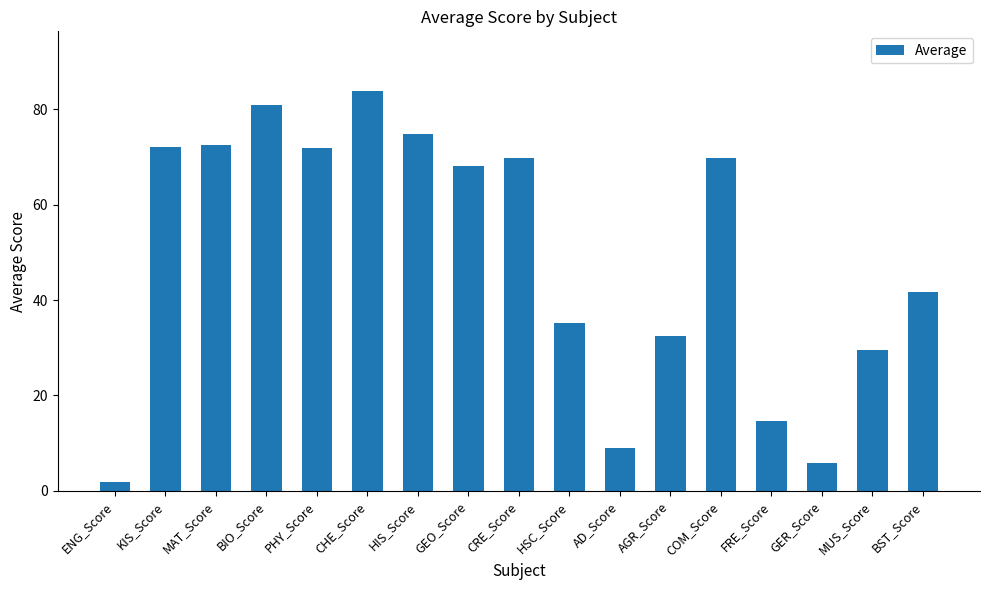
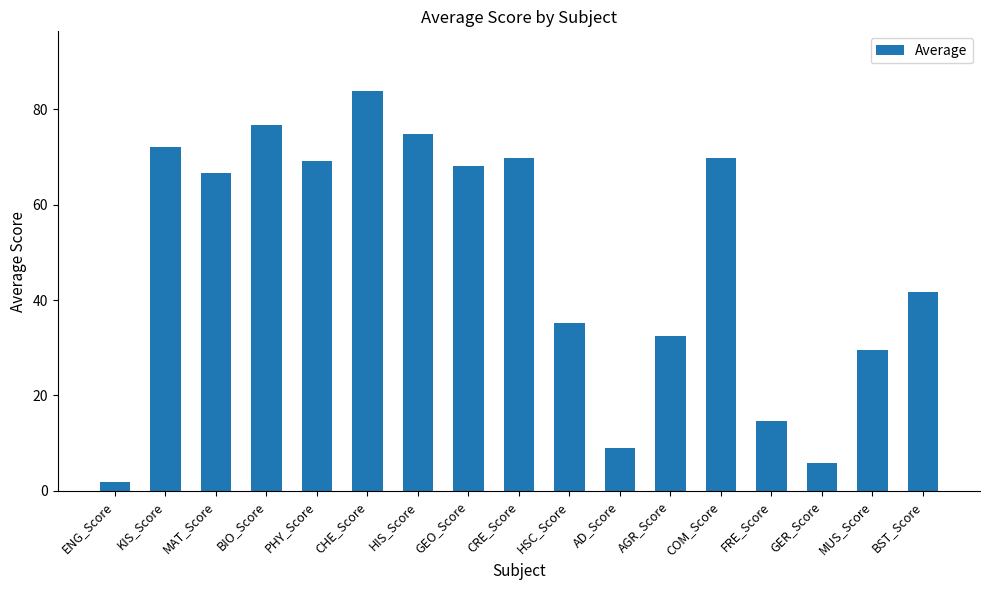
MAT_Score: 73 -> 67
BIO_Score: 81 -> 77
PHY_Score: 72 -> 69
